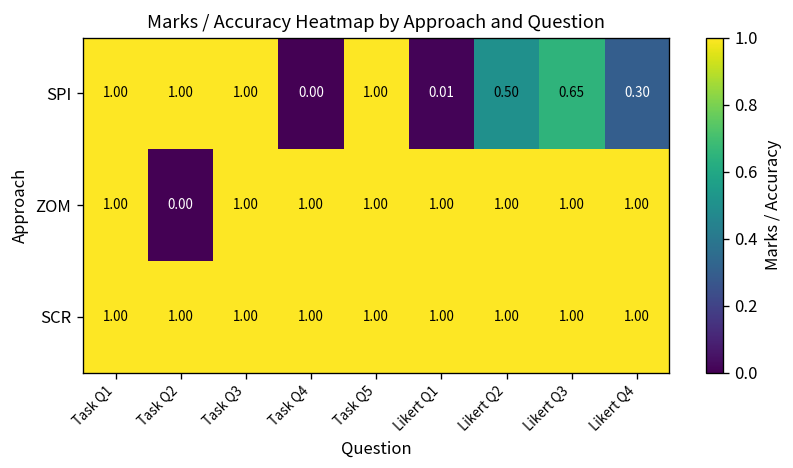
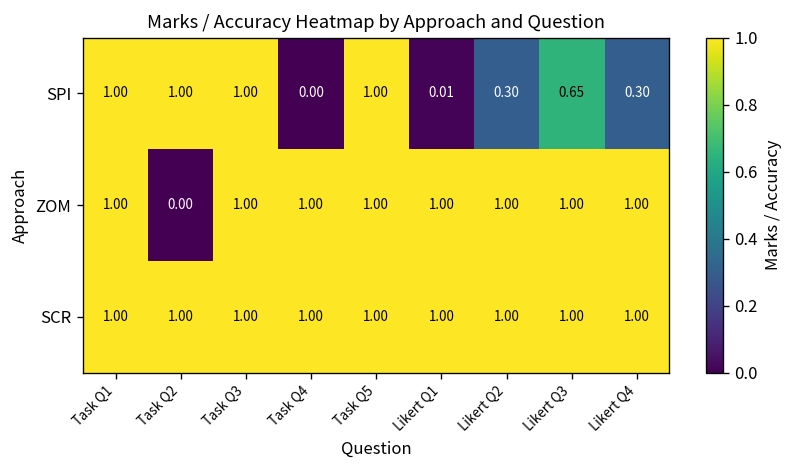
SPI, Likert Q2: 0.50 -> 0.30
